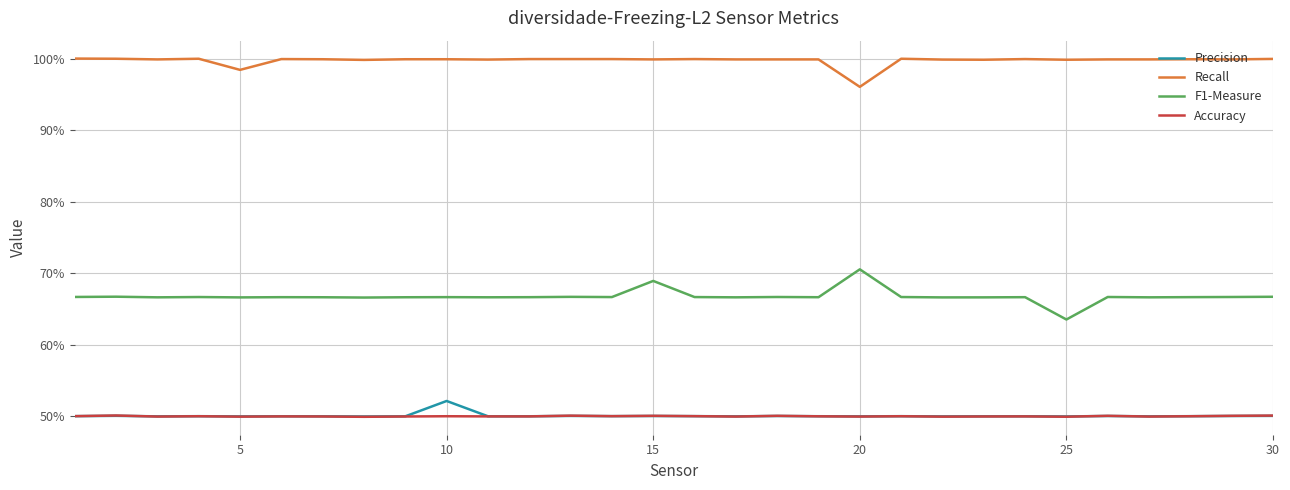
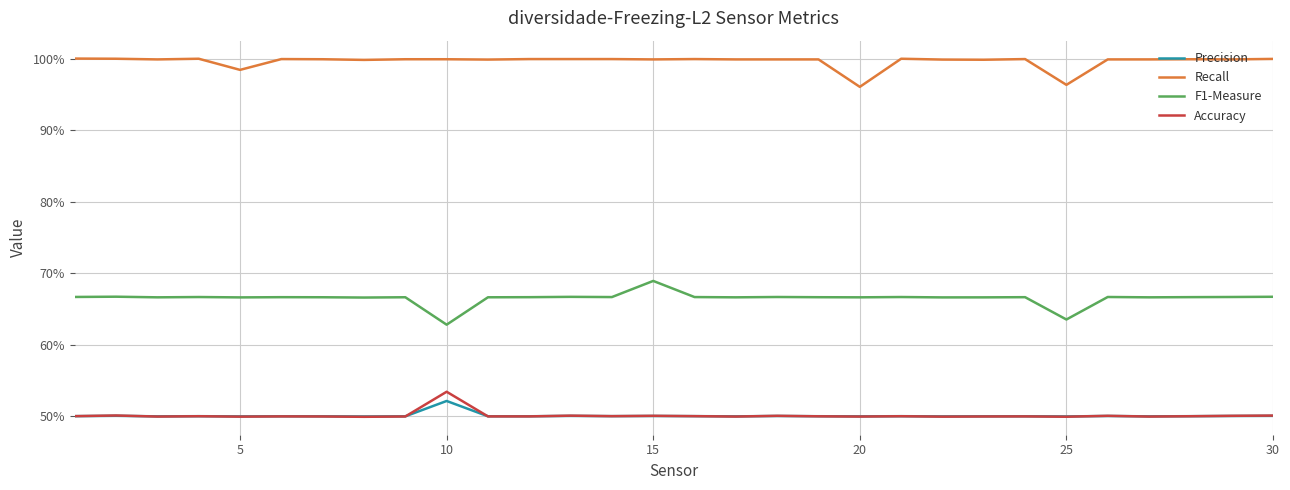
F1-Measure, 10: 67% -> 63%
Accuracy, 10: 50% -> 53%
F1-Measure, 20: 71% -> 67%
Recall, 25: 100% -> 96%
